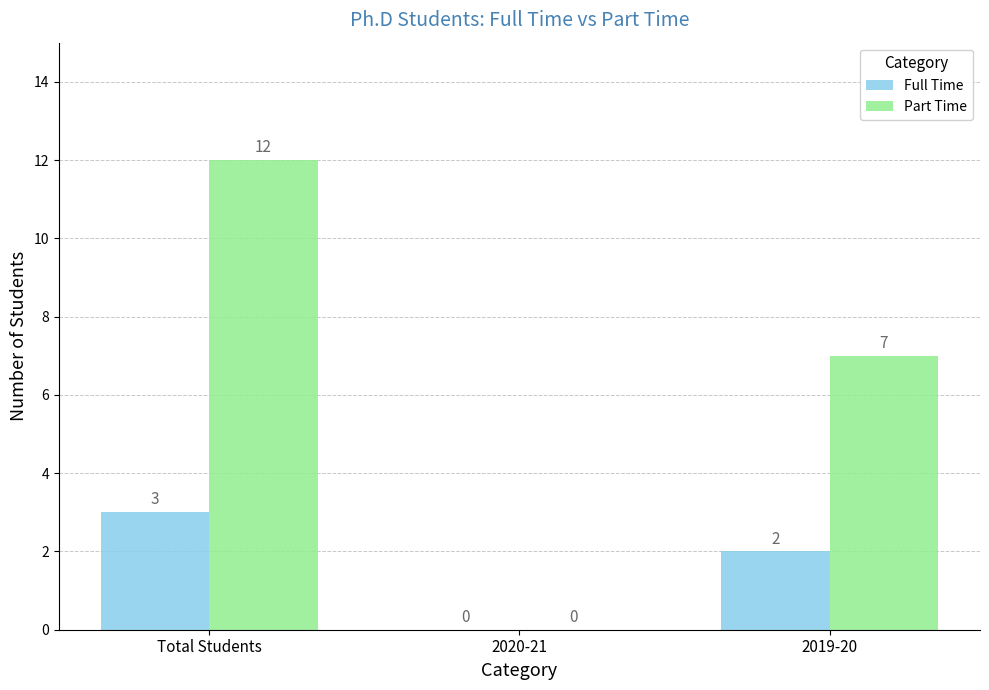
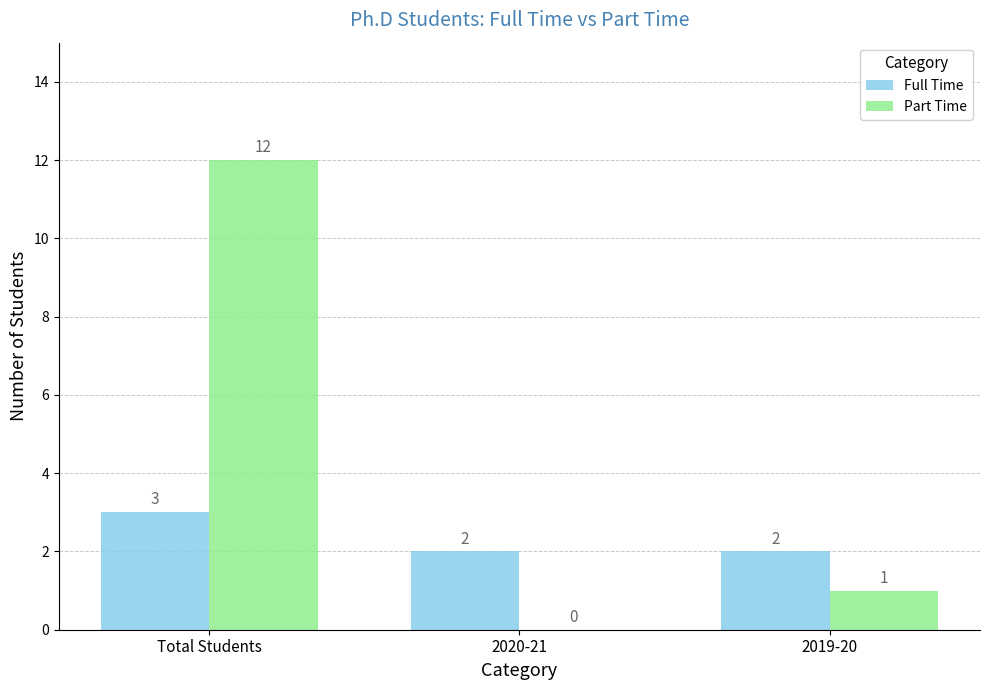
Full Time, 2020-21: 0 -> 2
Part Time, 2019-20: 7 -> 1
